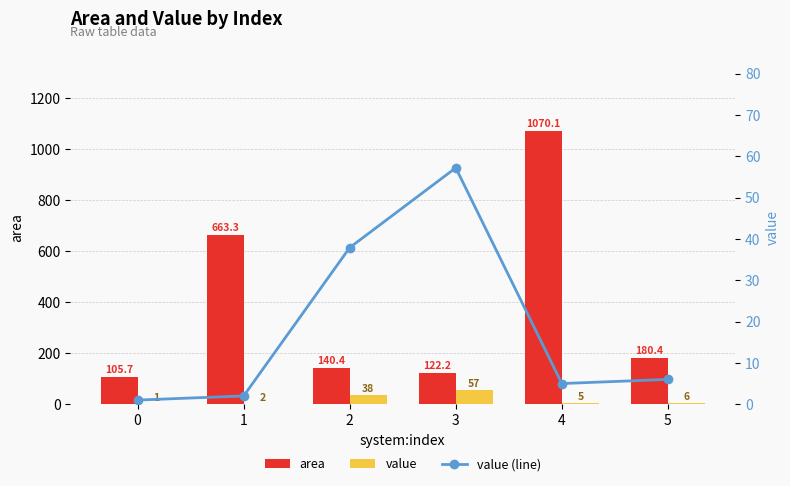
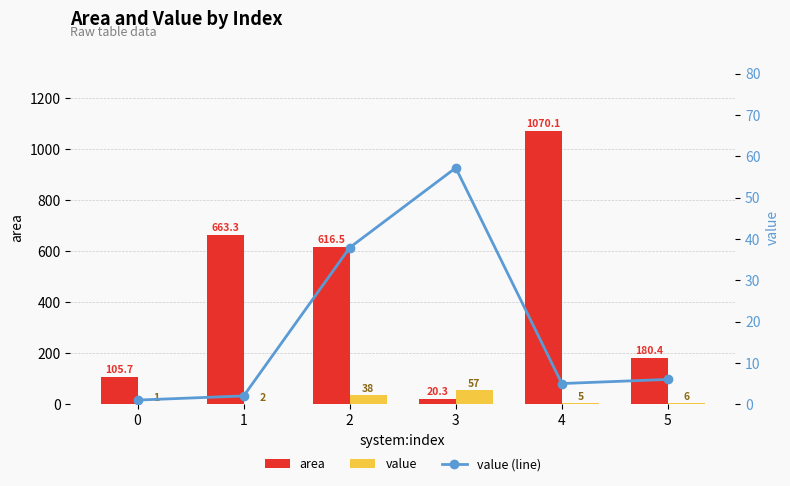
area, 2: 140.4 -> 616.5
area, 3: 122.2 -> 20.3
